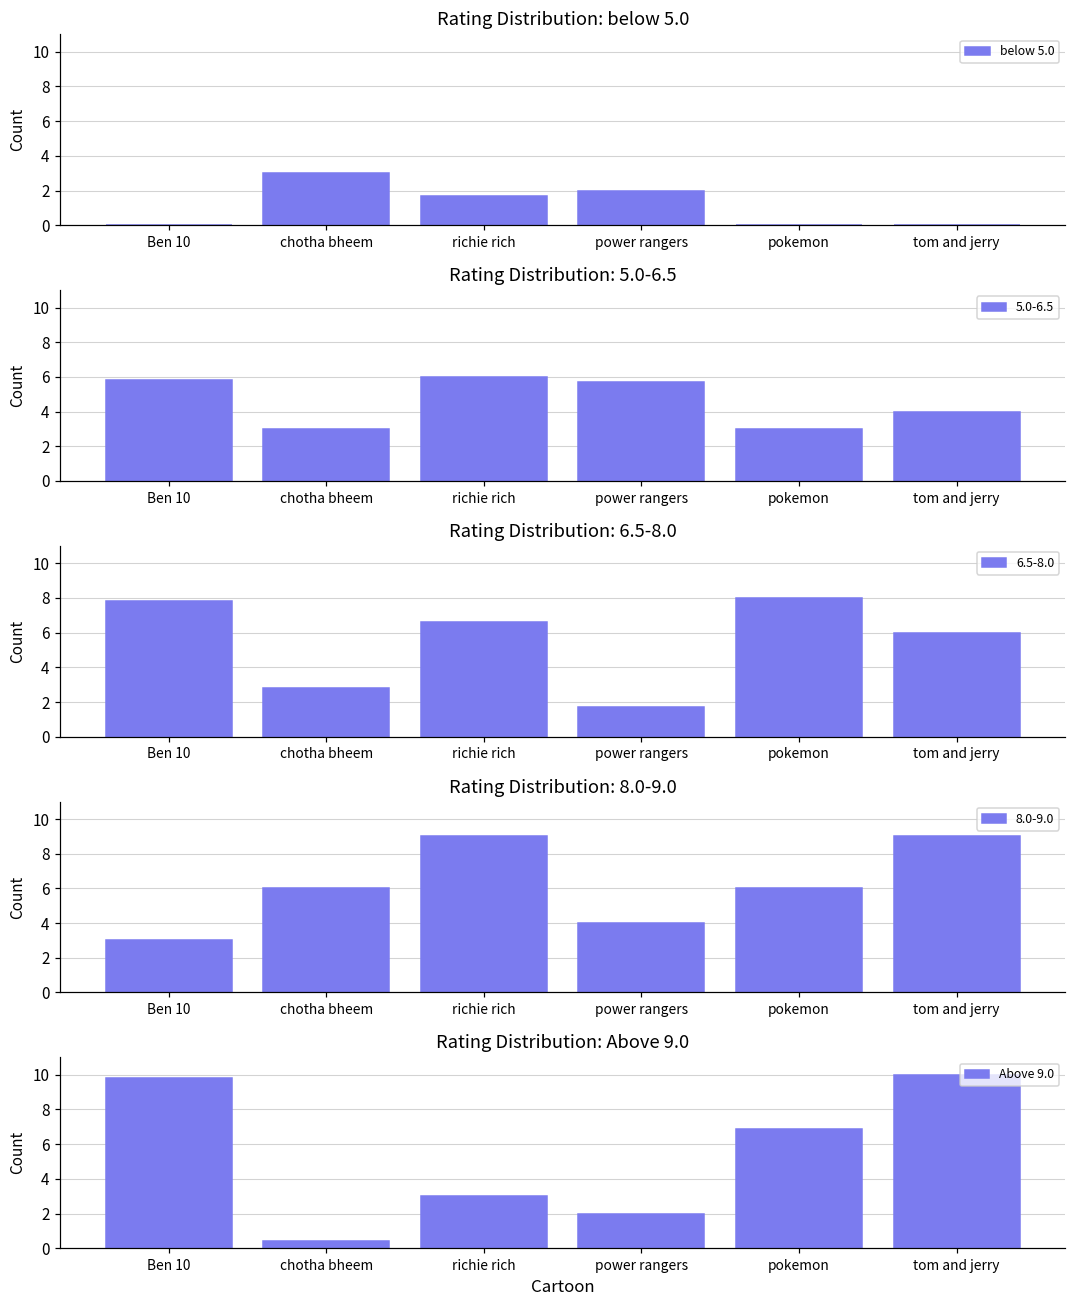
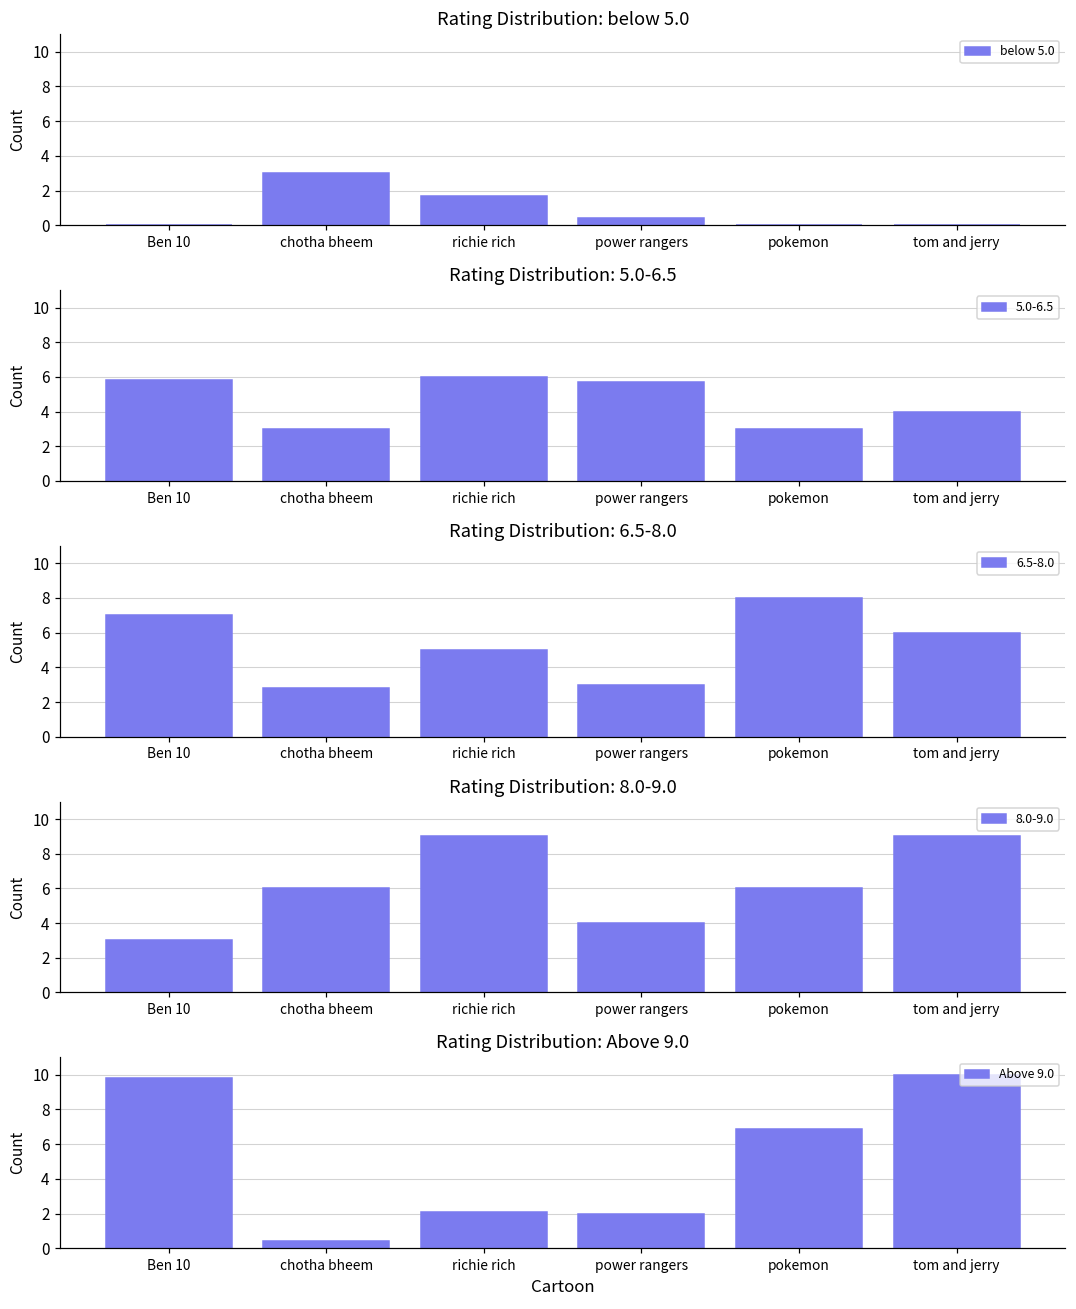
Rating Distribution: below 5.0, power rangers: 2.0 -> 0.4
Rating Distribution: 6.5-8.0, Ben 10: 7.8 -> 7.0
Rating Distribution: 6.5-8.0, richie rich: 6.6 -> 5.0
Rating Distribution: 6.5-8.0, power rangers: 1.7 -> 3.0
Rating Distribution: Above 9.0, richie rich: 3.0 -> 2.1
